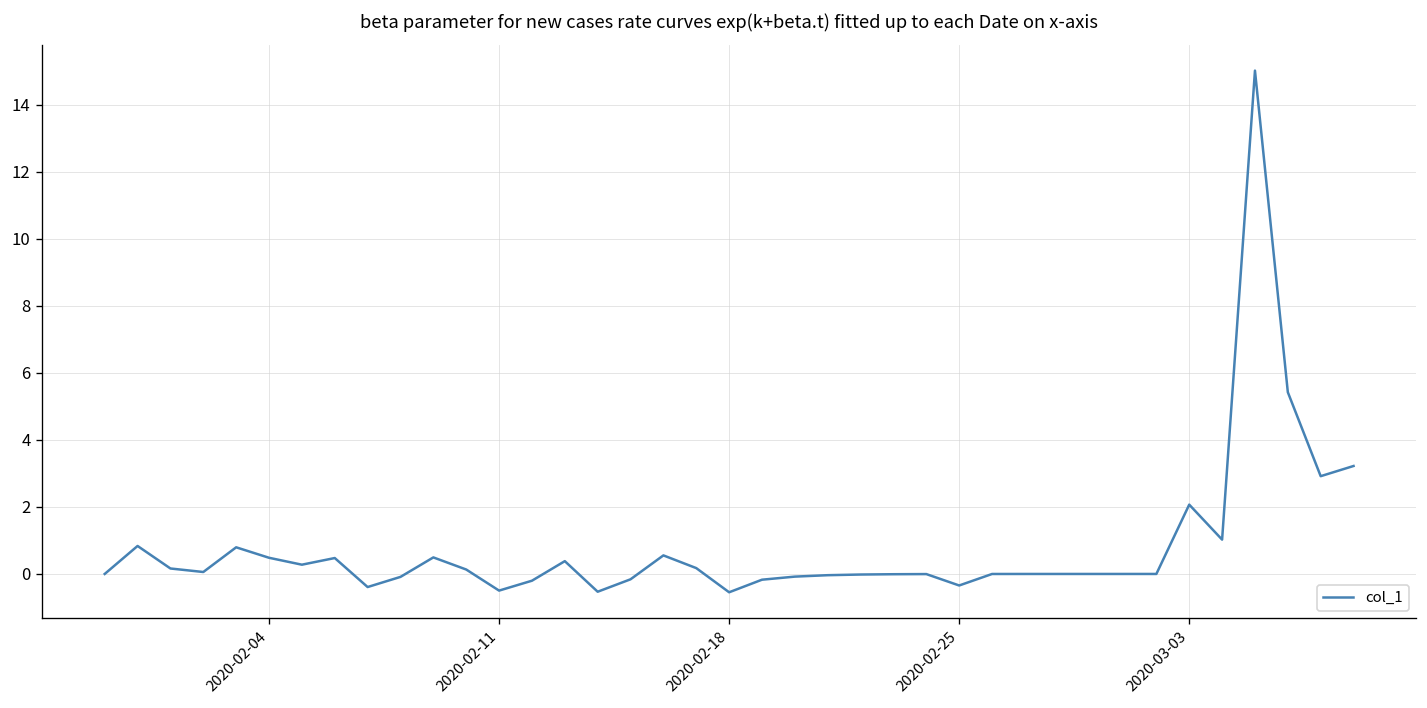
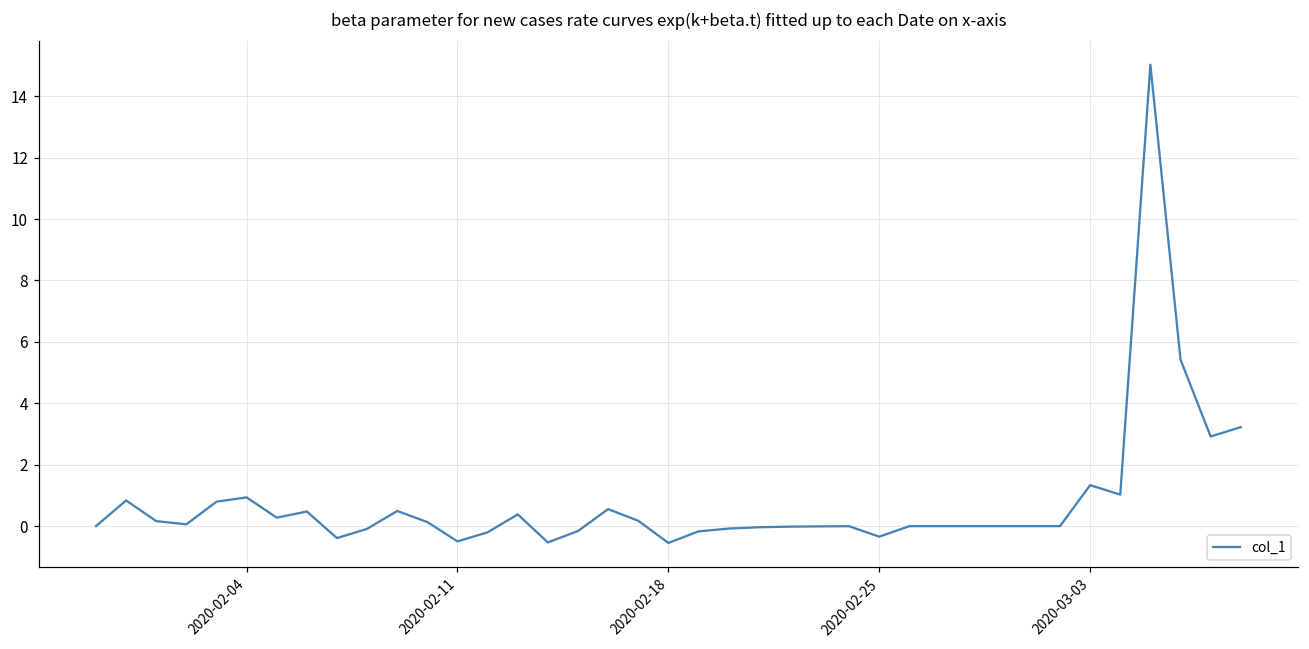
2020-02-04: 0.5 -> 0.9
2020-03-03: 2.1 -> 1.3
